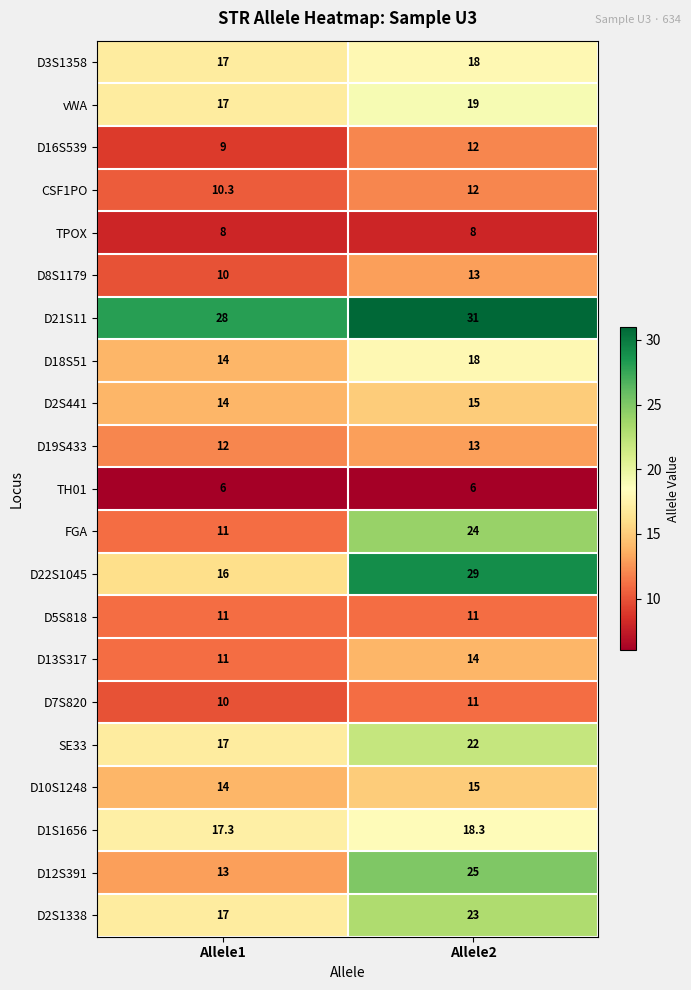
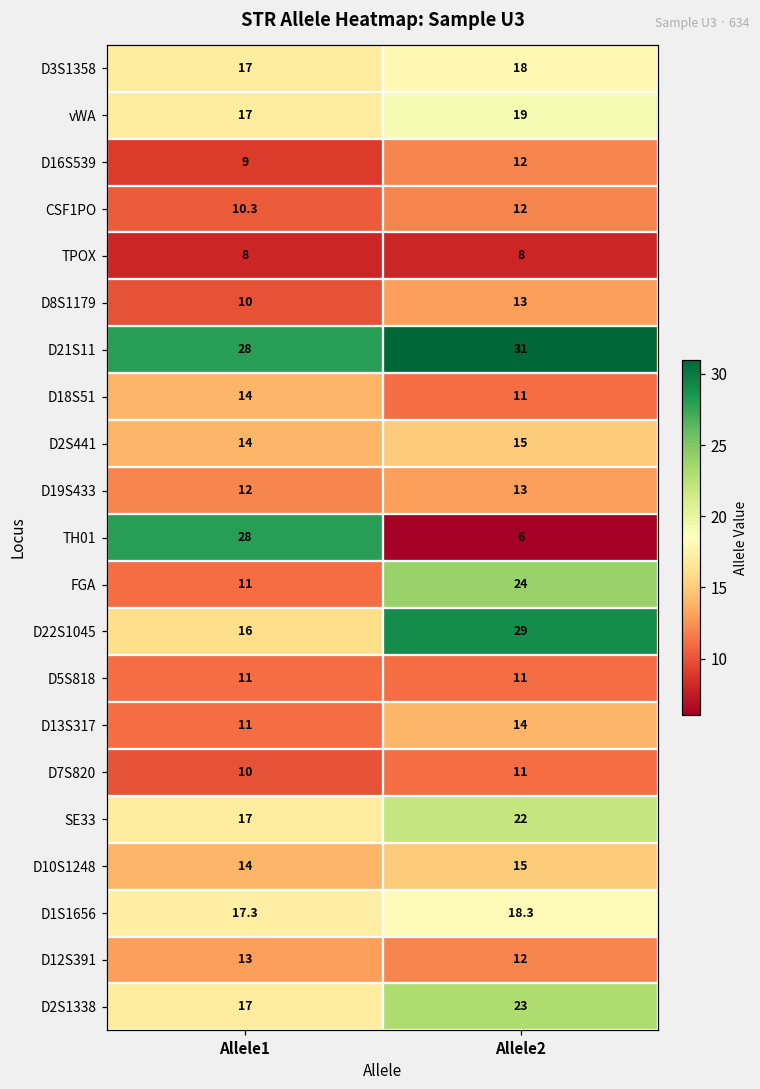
D18S51, Allele2: 18 -> 11
TH01, Allele1: 6 -> 28
D12S391, Allele2: 25 -> 12
